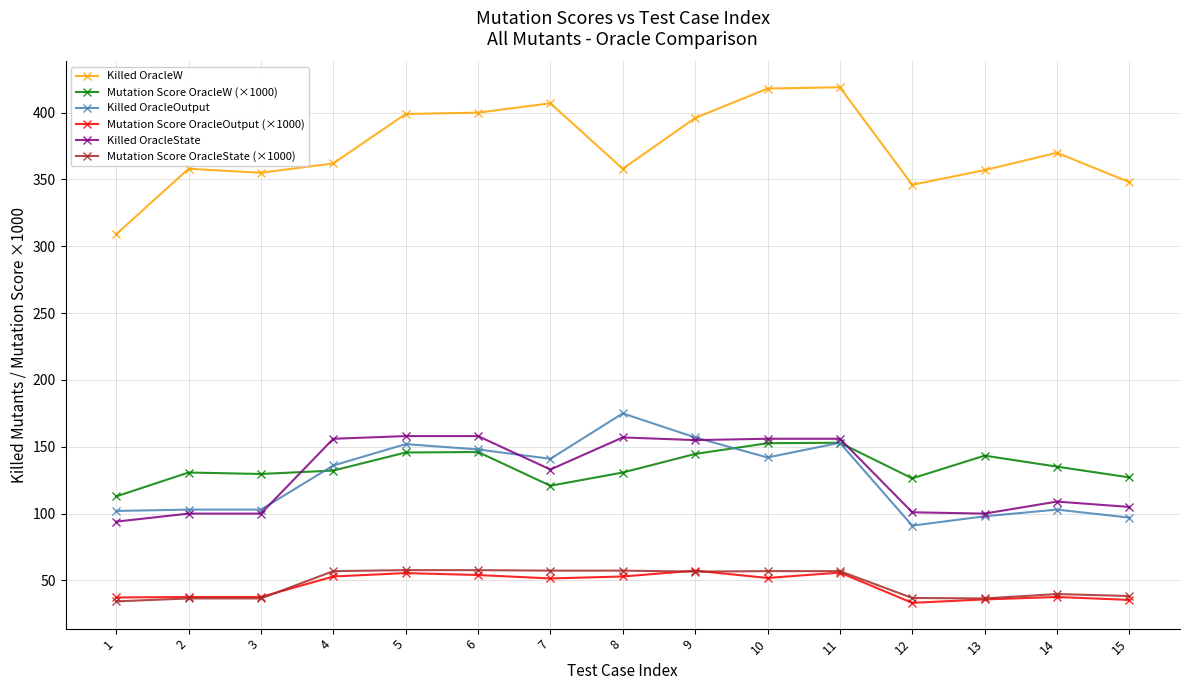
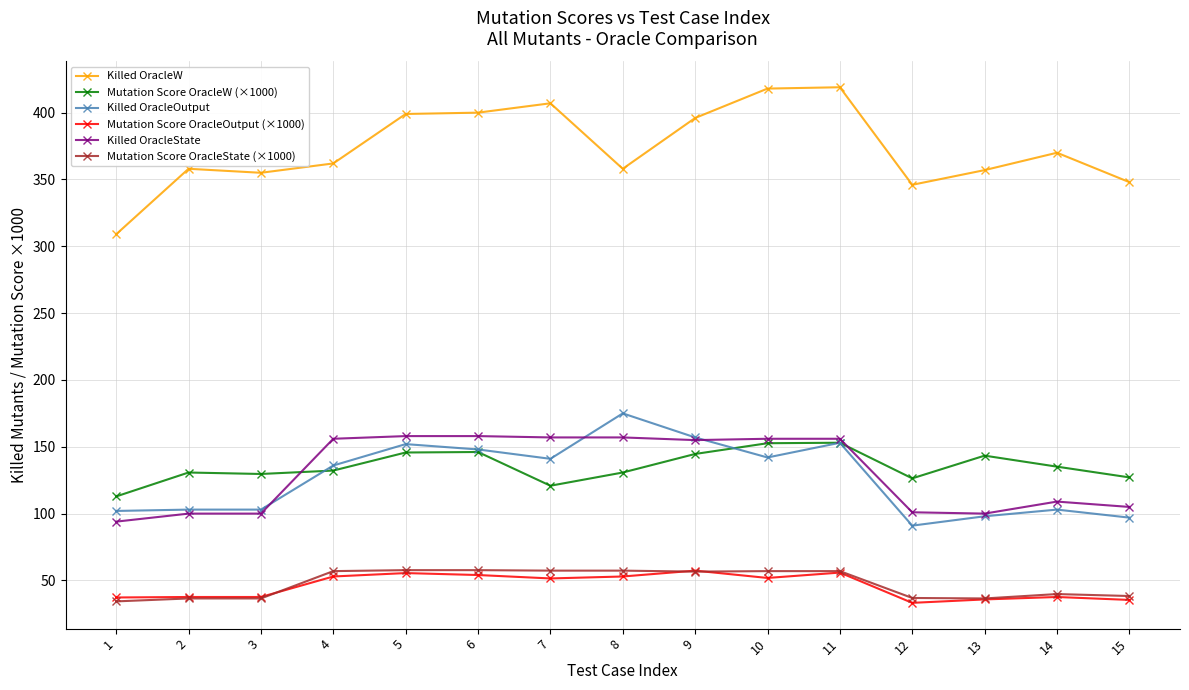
Killed OracleState, 7: 133 -> 157
